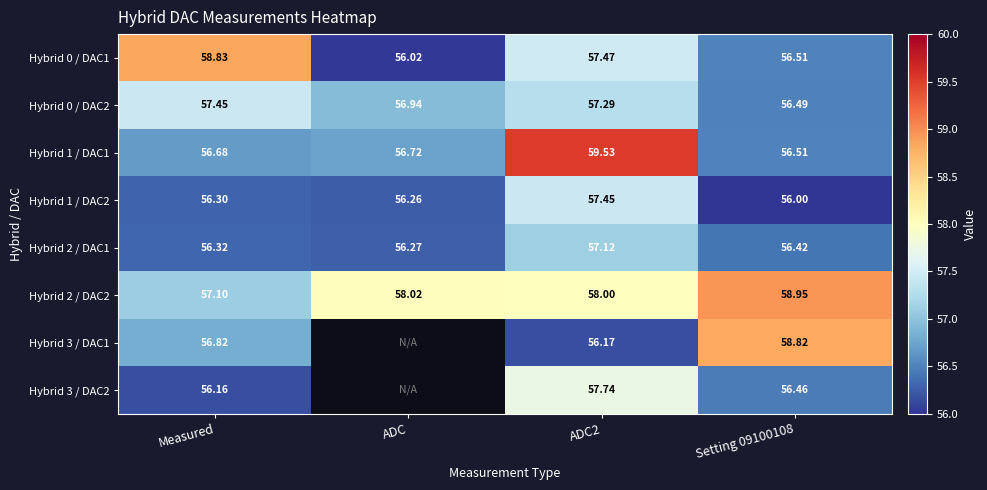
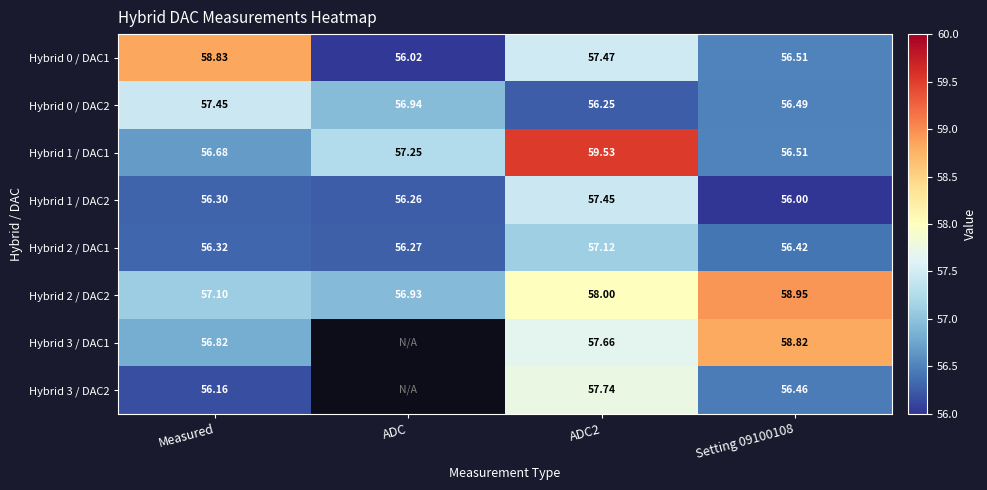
Hybrid 0 / DAC2, ADC2: 57.29 -> 56.25
Hybrid 1 / DAC1, ADC: 56.72 -> 57.25
Hybrid 2 / DAC2, ADC: 58.02 -> 56.93
Hybrid 3 / DAC1, ADC2: 56.17 -> 57.66
